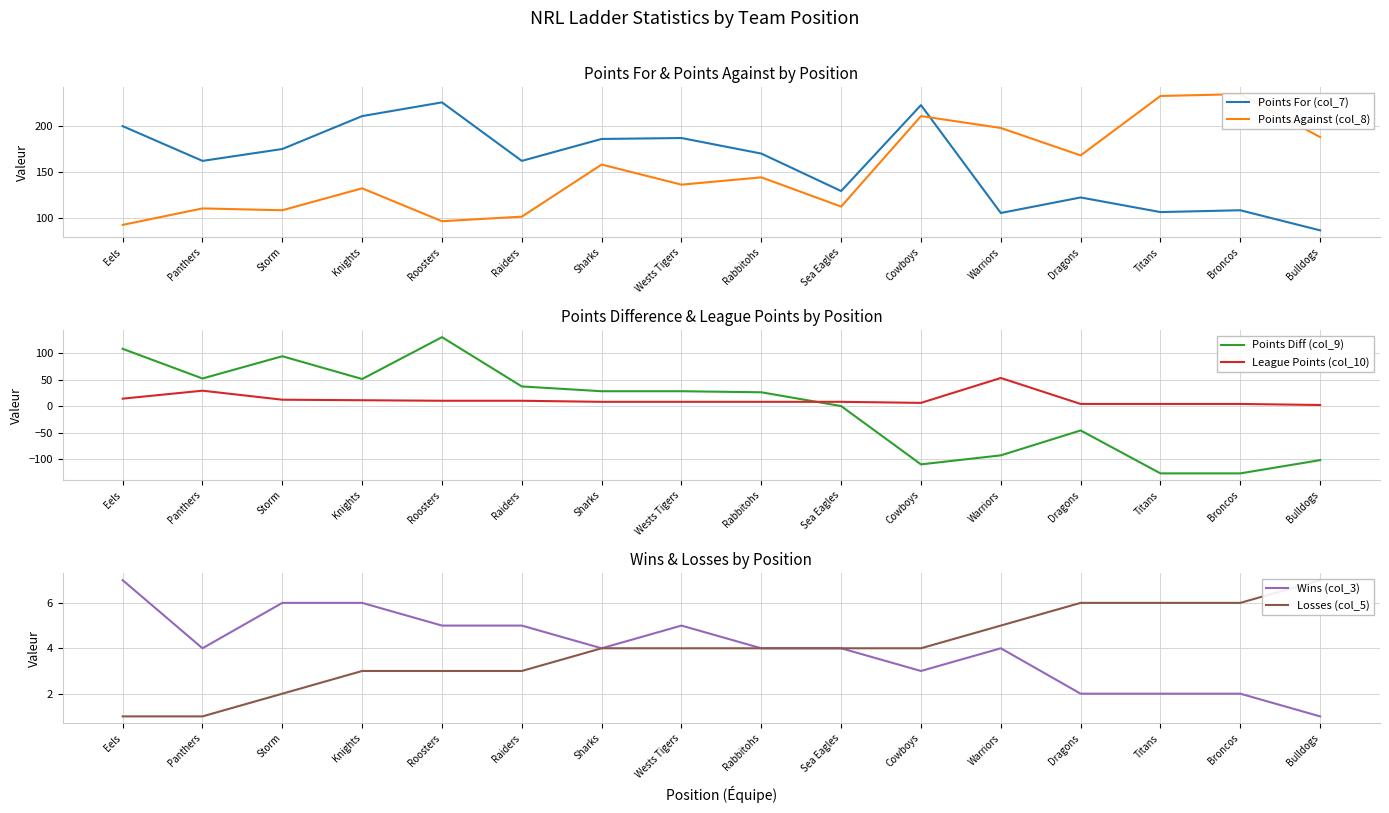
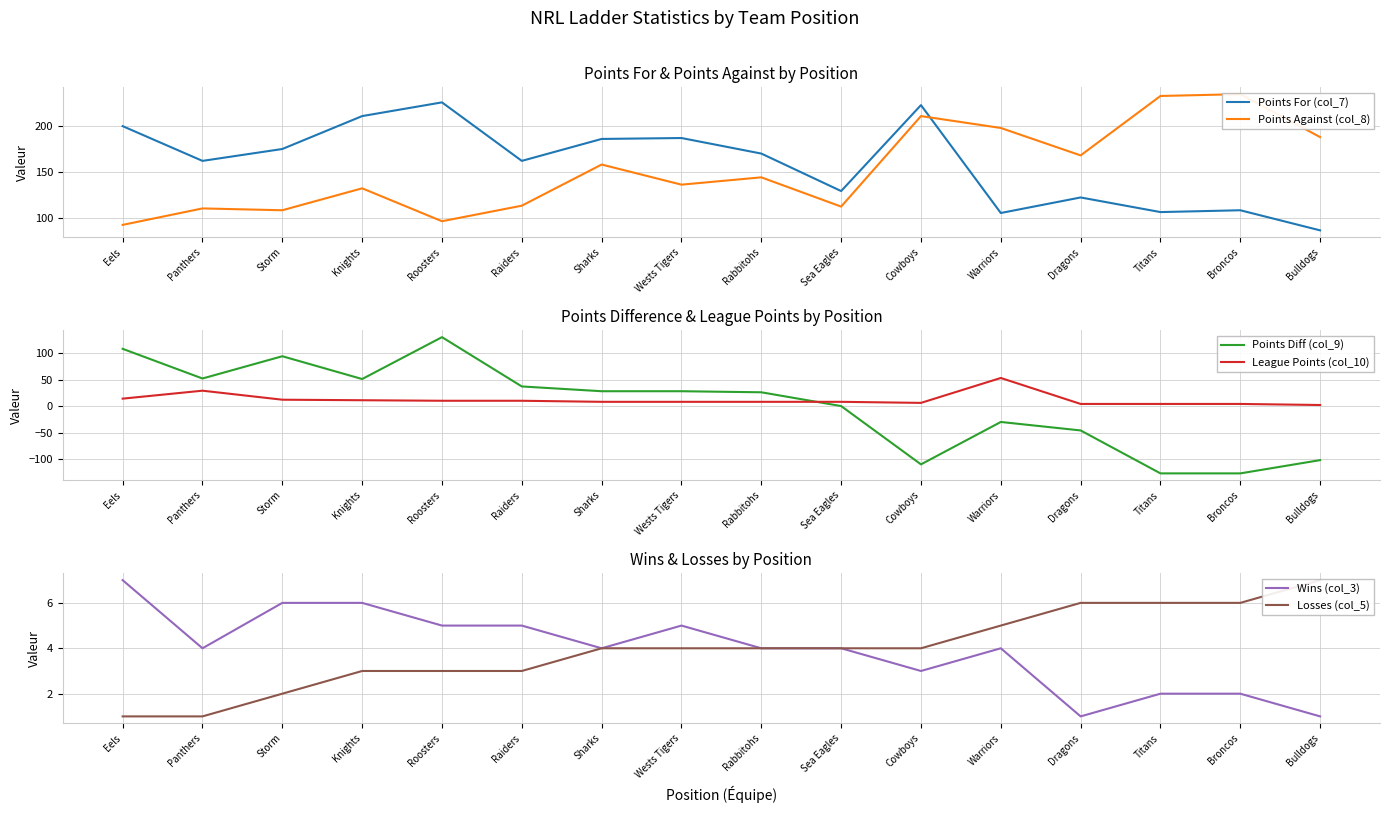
Points For & Points Against by Position, Points Against (col_8), Raiders: 100 -> 110
Points Difference & League Points by Position, Points Diff (col_9), Warriors: -90 -> -30
Wins & Losses by Position, Wins (col_3), Dragons: 2 -> 1
